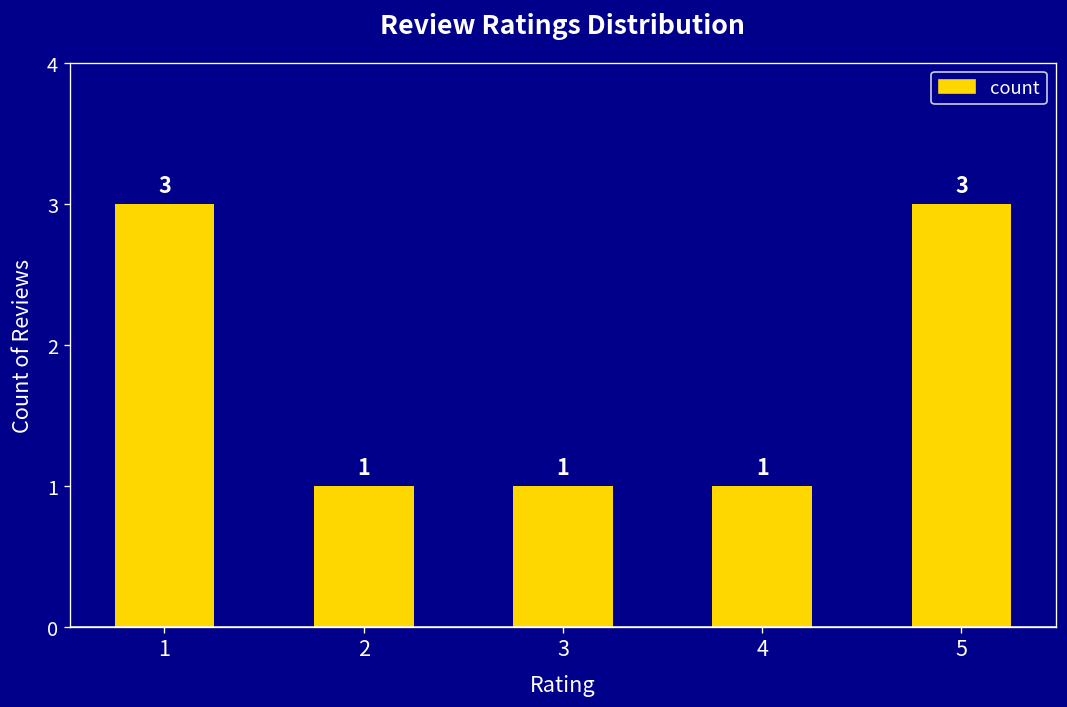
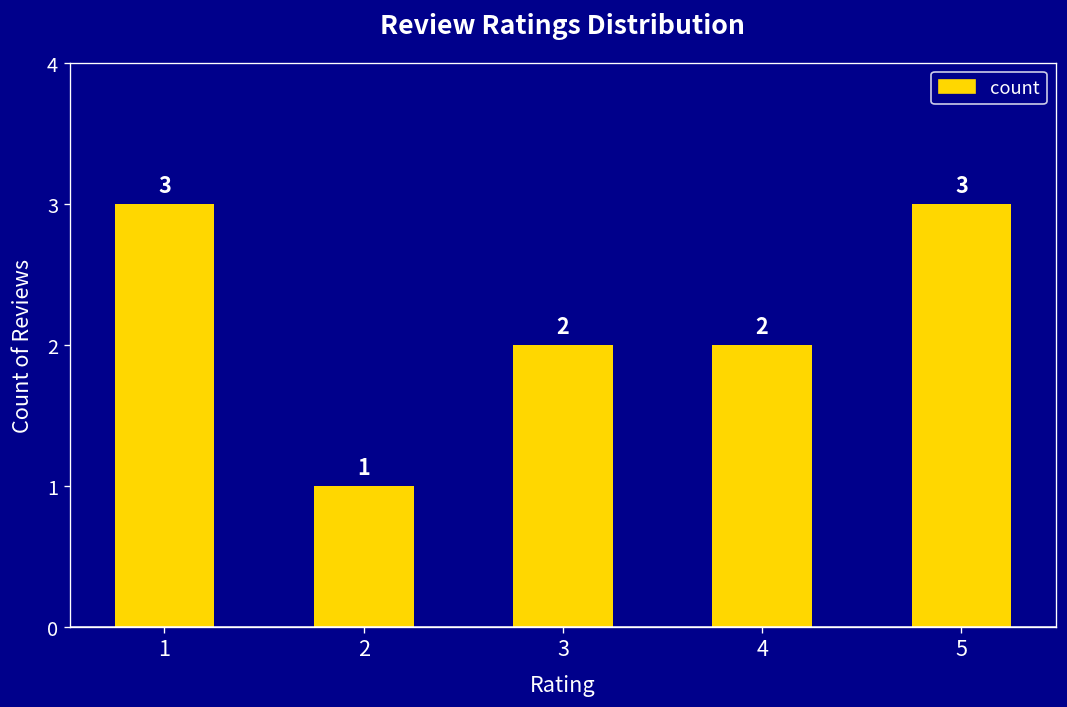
3: 1 -> 2
4: 1 -> 2
